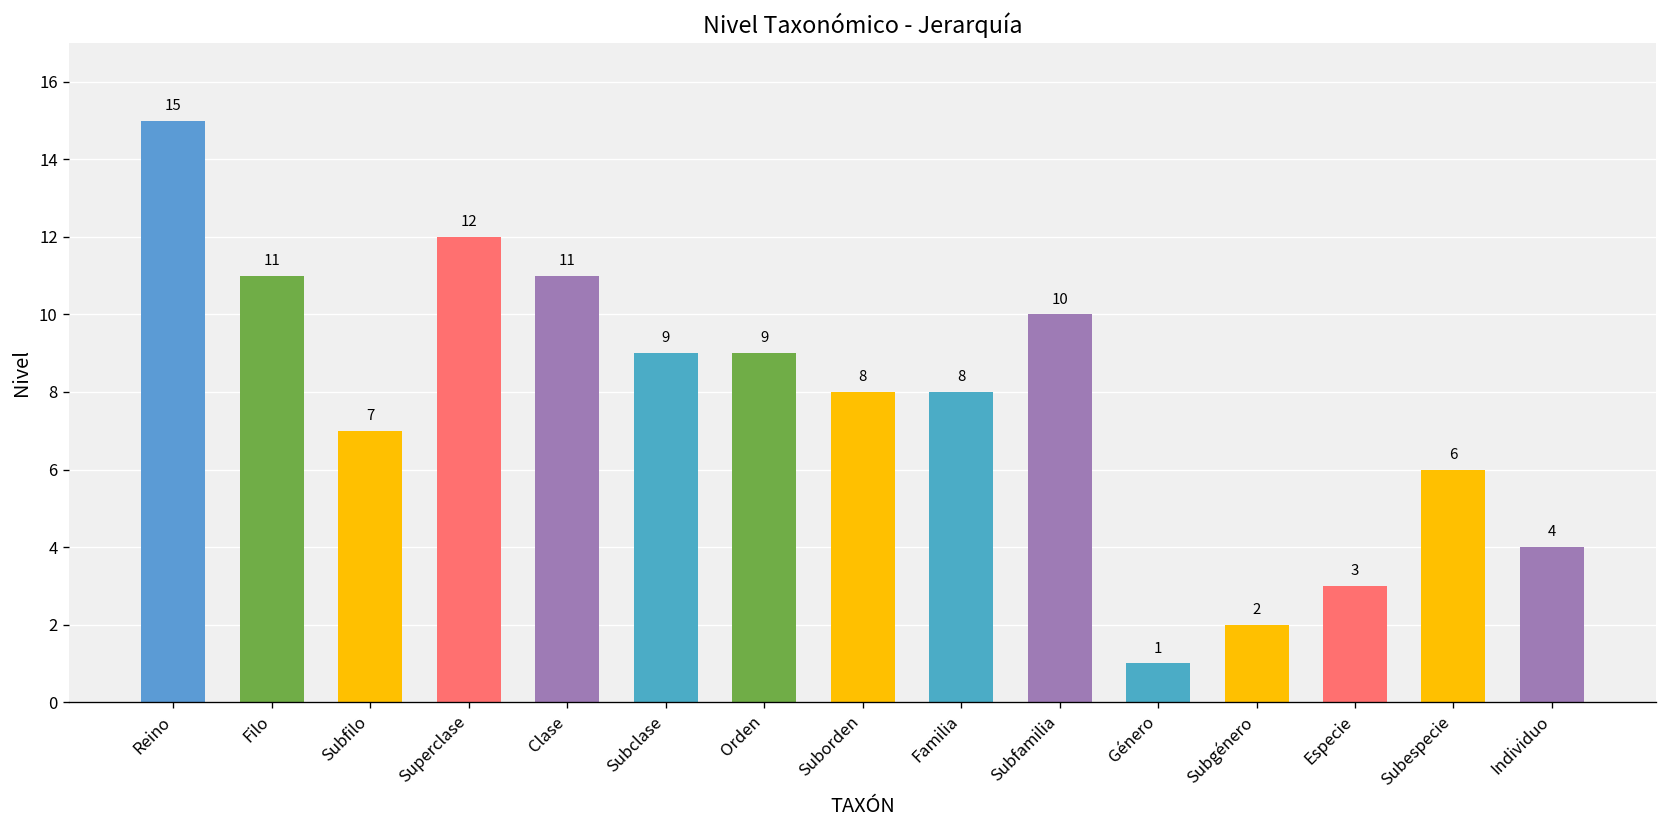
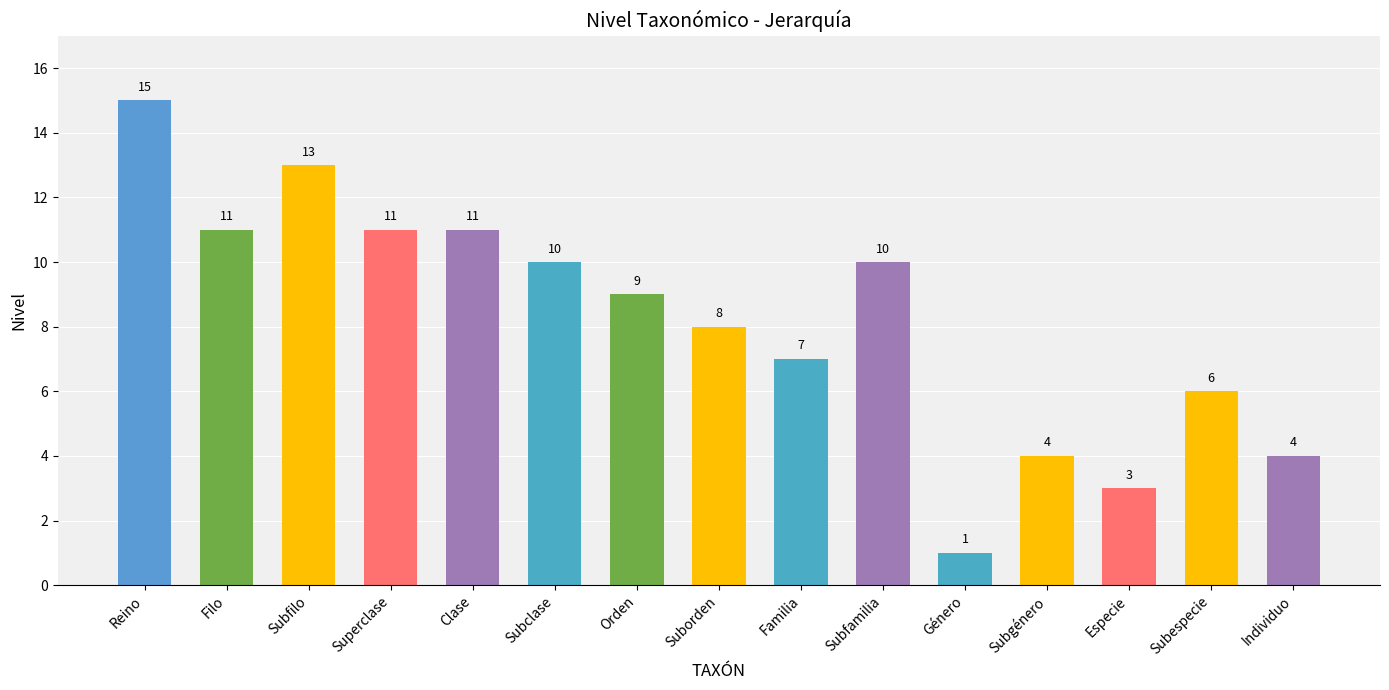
Subfilo: 7 -> 13
Superclase: 12 -> 11
Subclase: 9 -> 10
Familia: 8 -> 7
Subgénero: 2 -> 4
